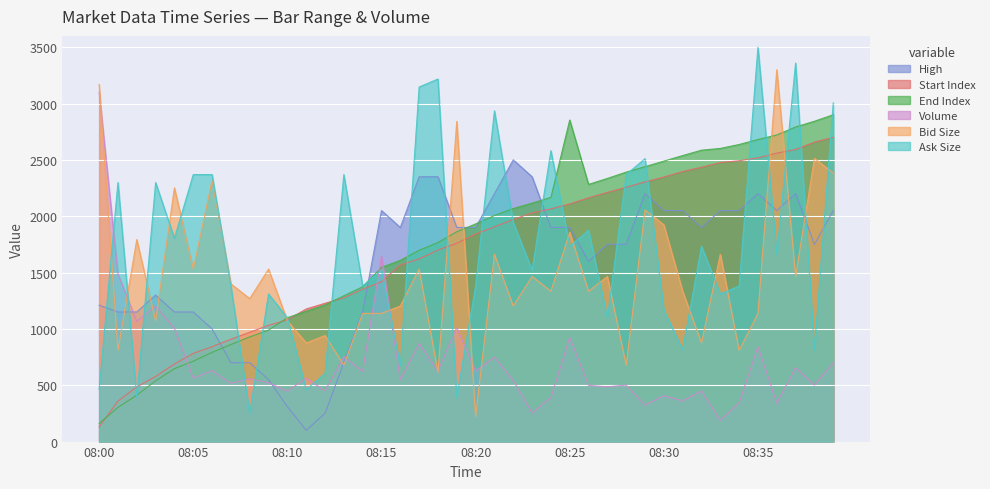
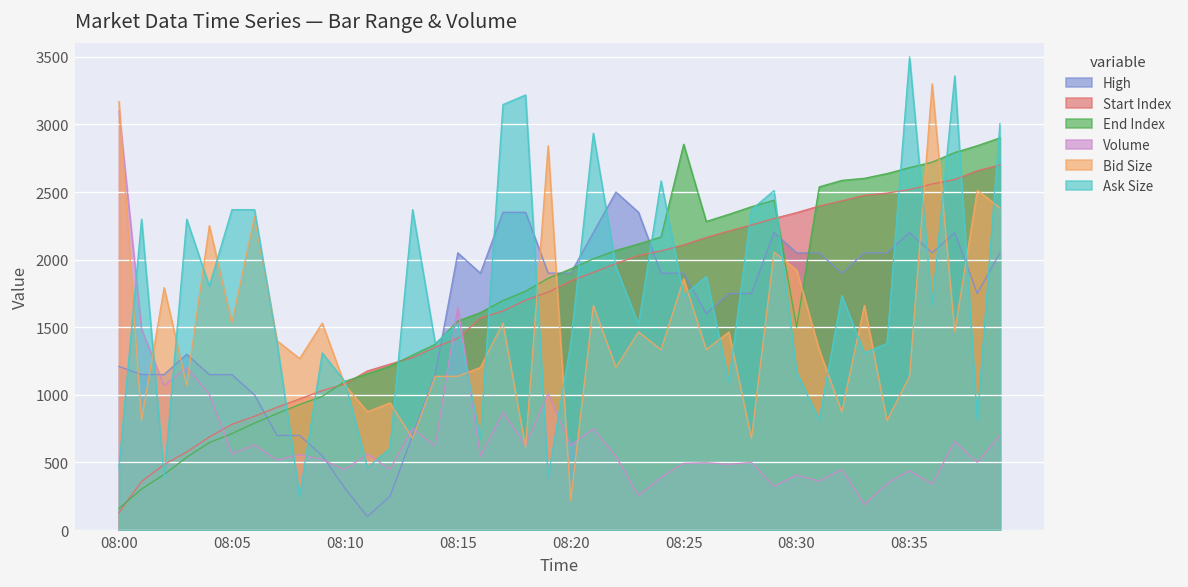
Volume, 08:25: 920 -> 490
End Index, 08:30: 2490 -> 1500
Volume, 08:35: 840 -> 440
